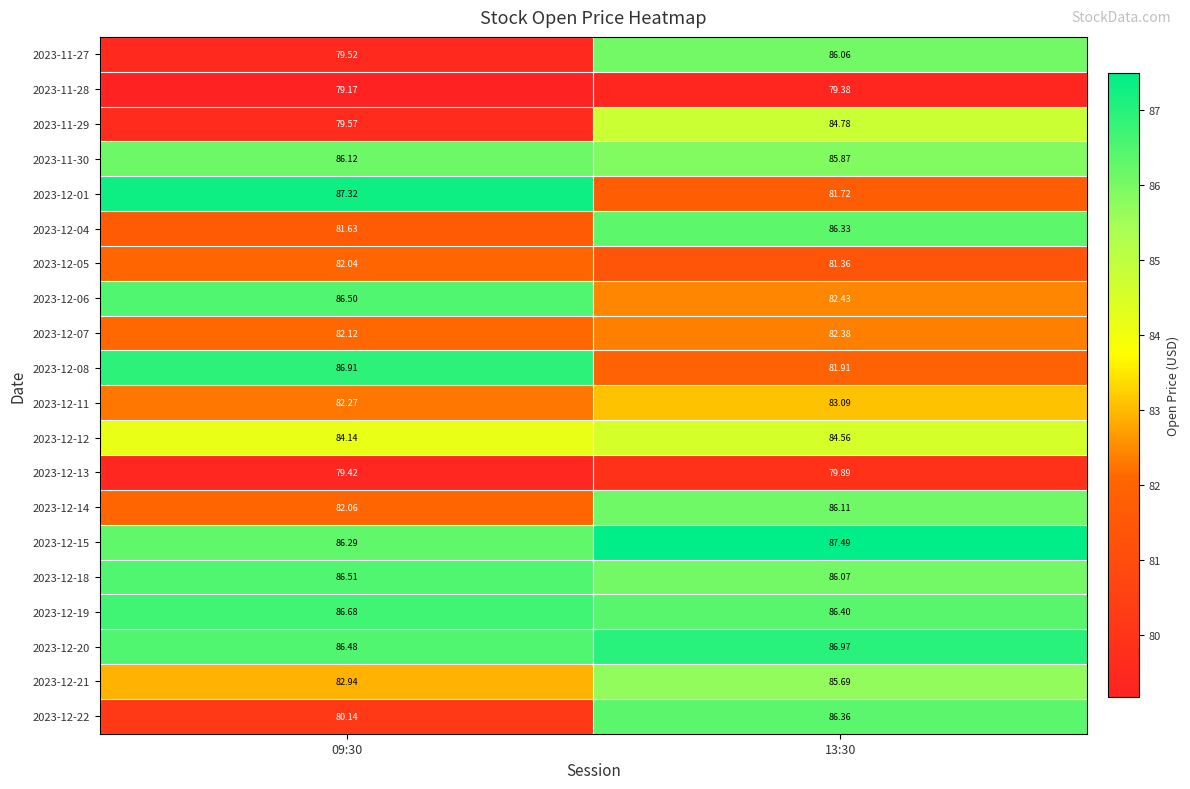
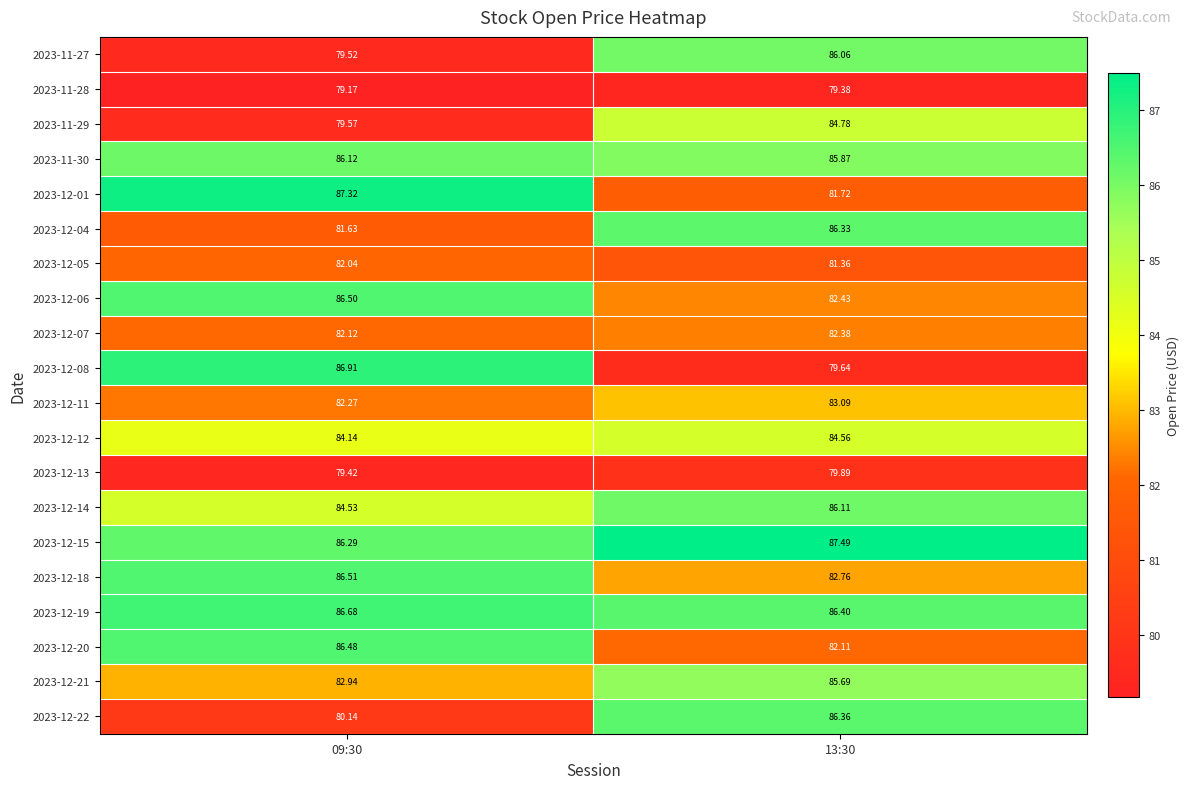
2023-12-08, 13:30: 81.91 -> 79.64
2023-12-14, 09:30: 82.06 -> 84.53
2023-12-18, 13:30: 86.07 -> 82.76
2023-12-20, 13:30: 86.97 -> 82.11
